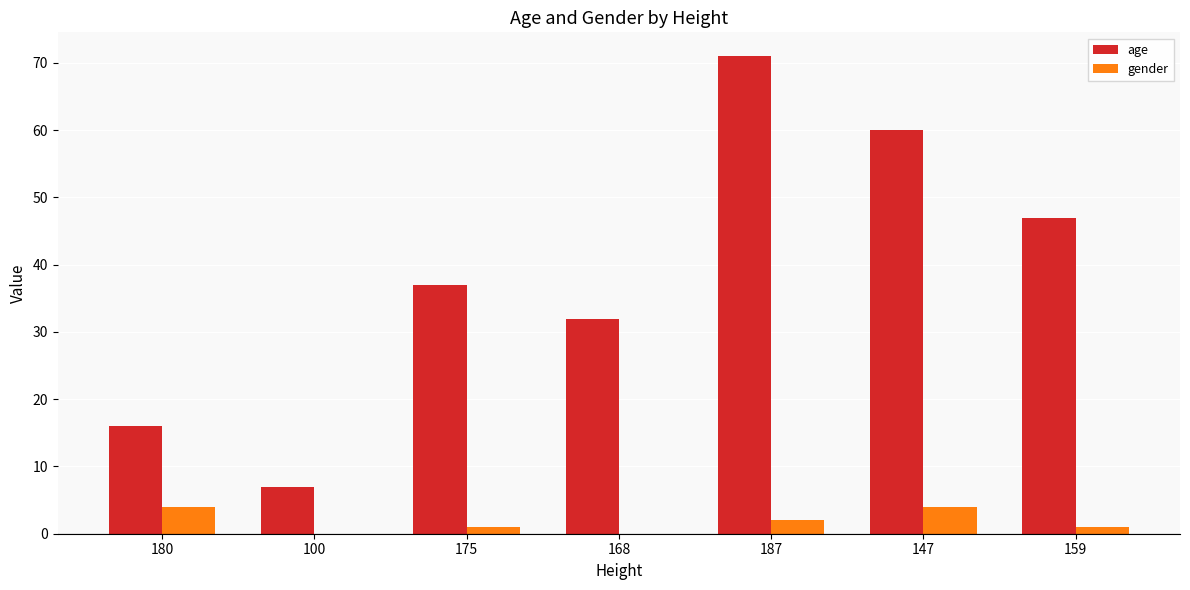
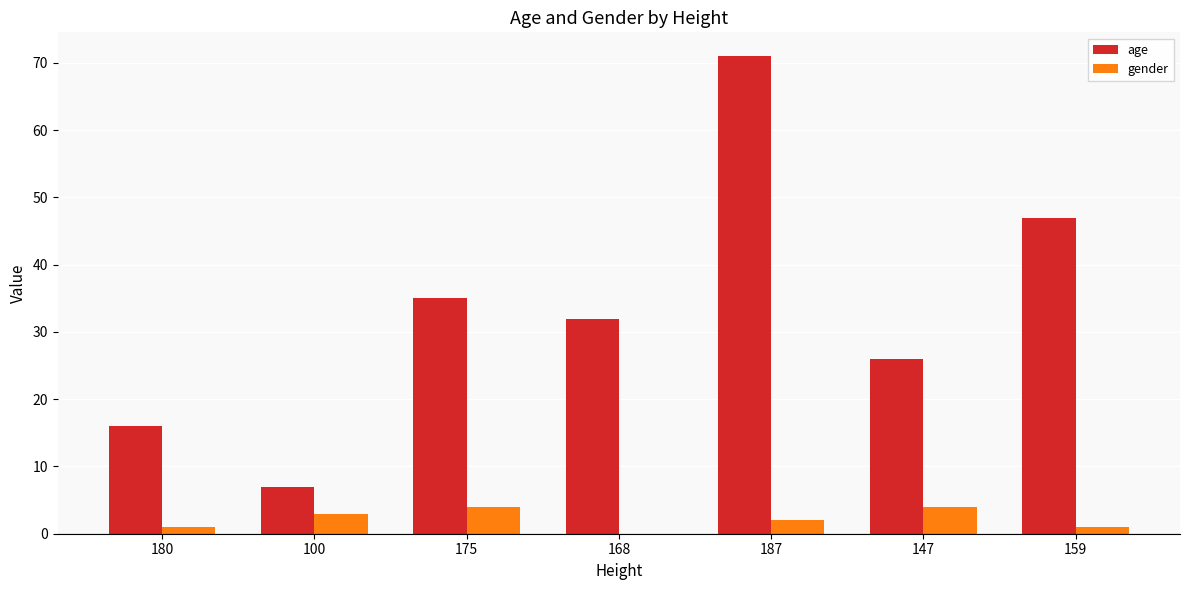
gender, 180: 4 -> 1
gender, 100: 0 -> 3
age, 175: 37 -> 35
gender, 175: 1 -> 4
age, 147: 60 -> 26
